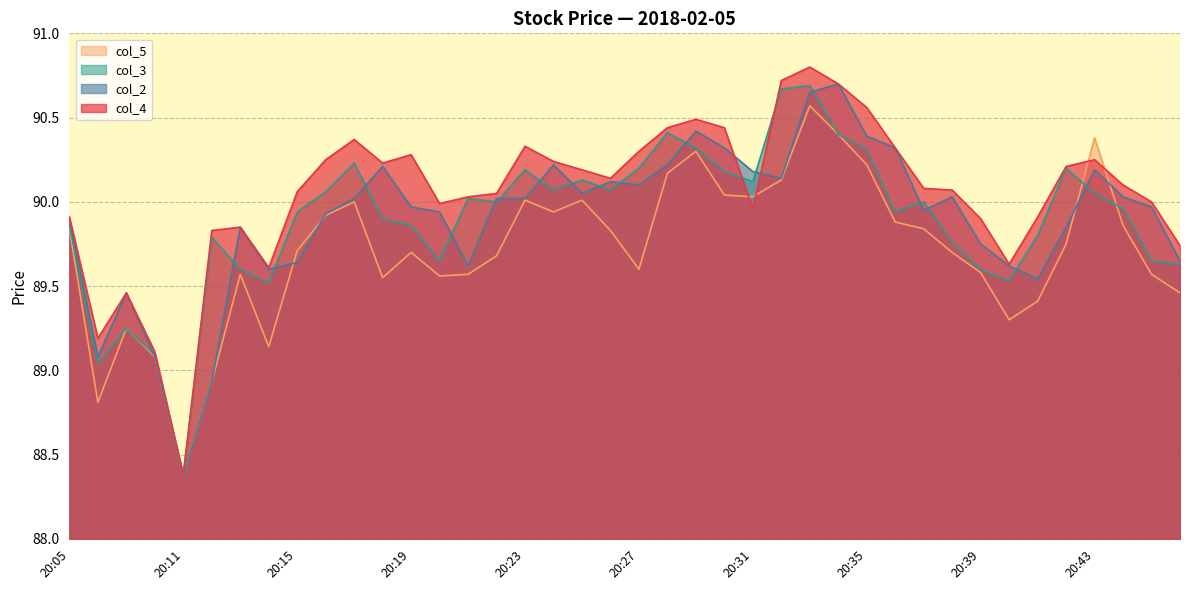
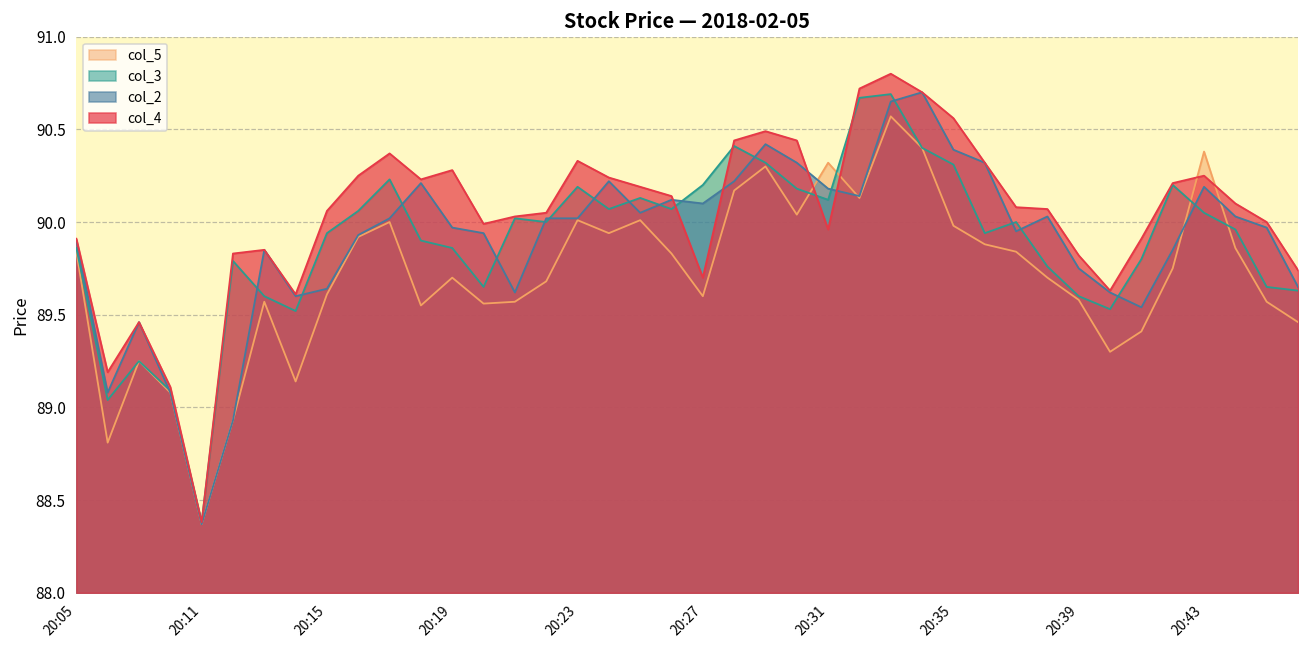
col_5, 20:15: 89.71 -> 89.61
col_4, 20:27: 90.3 -> 89.7
col_5, 20:31: 90.03 -> 90.32
col_5, 20:35: 90.22 -> 89.98
col_4, 20:39: 89.90 -> 89.82
